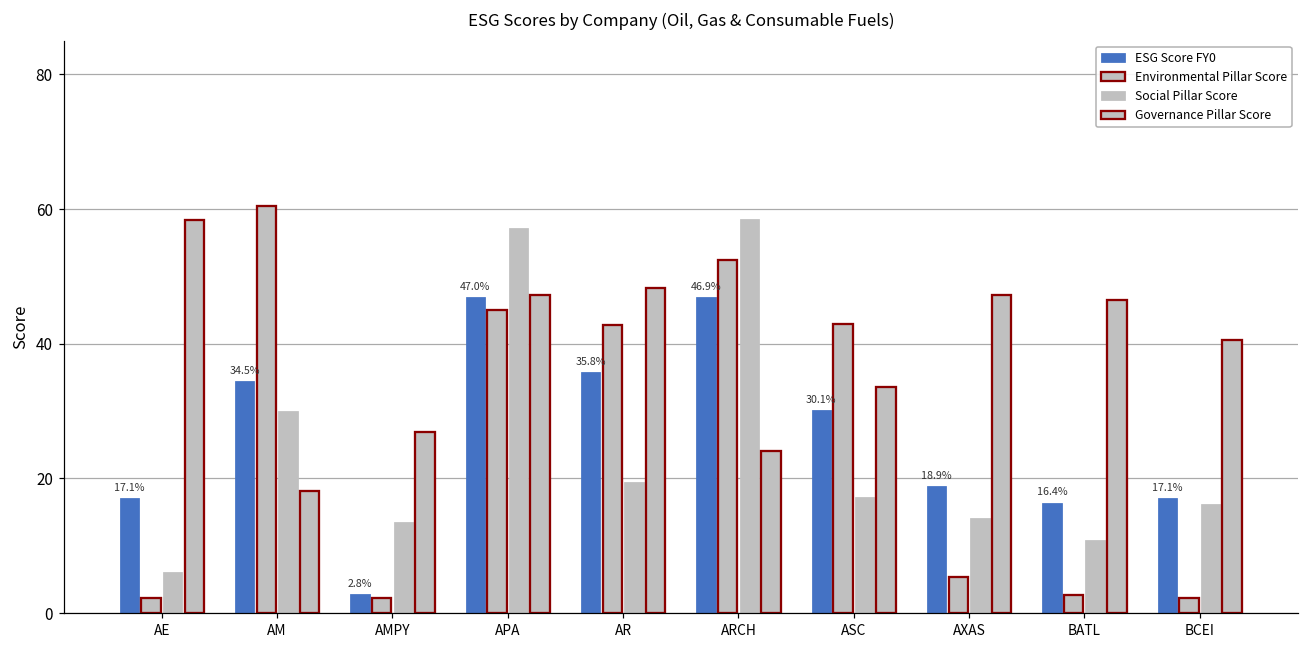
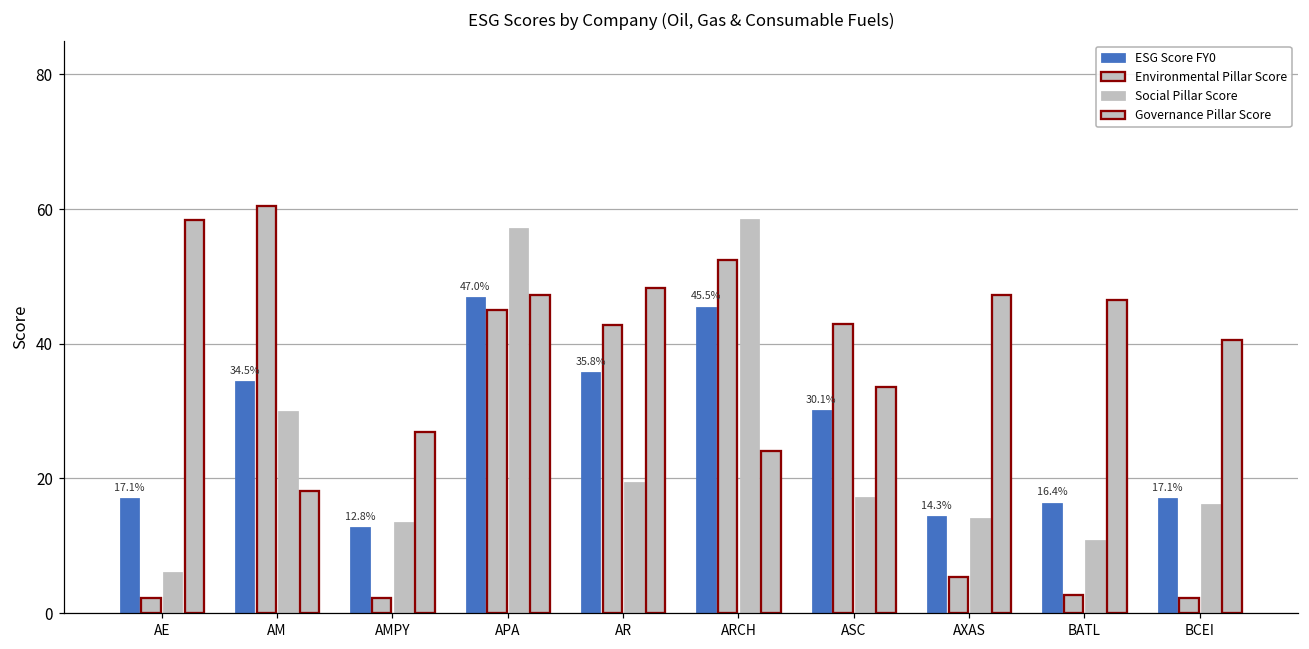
ESG Score FY0, AMPY: 2.8% -> 12.8%
ESG Score FY0, ARCH: 46.9% -> 45.5%
ESG Score FY0, AXAS: 18.9% -> 14.3%
